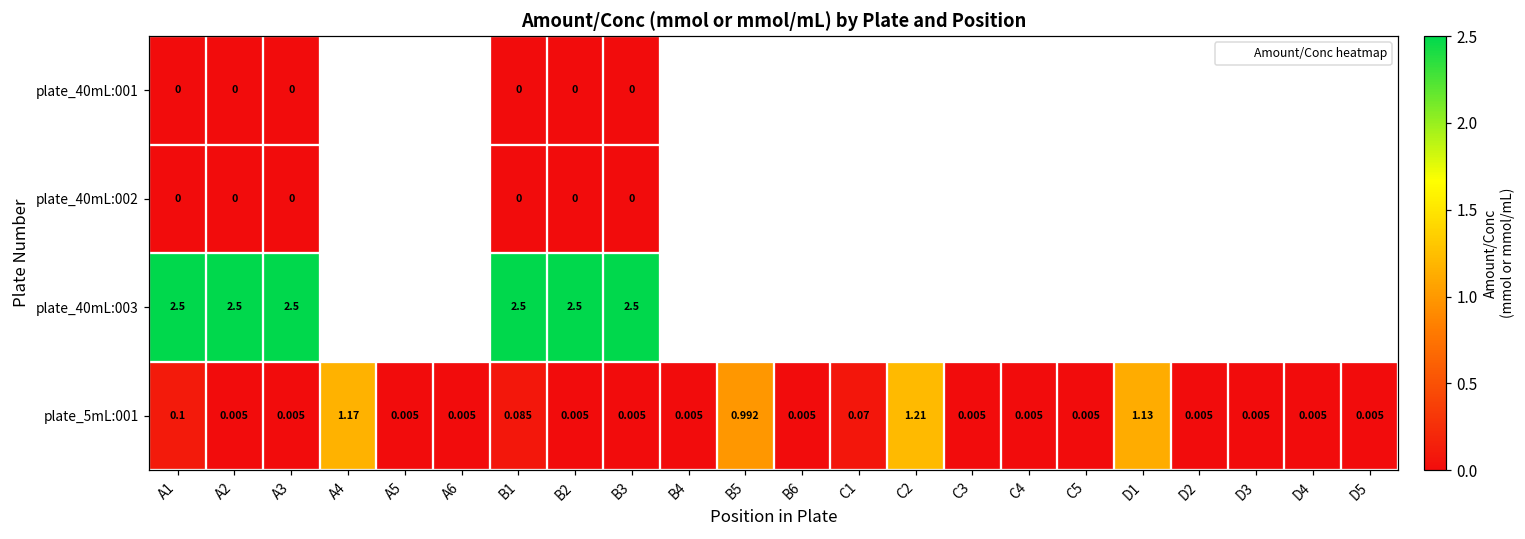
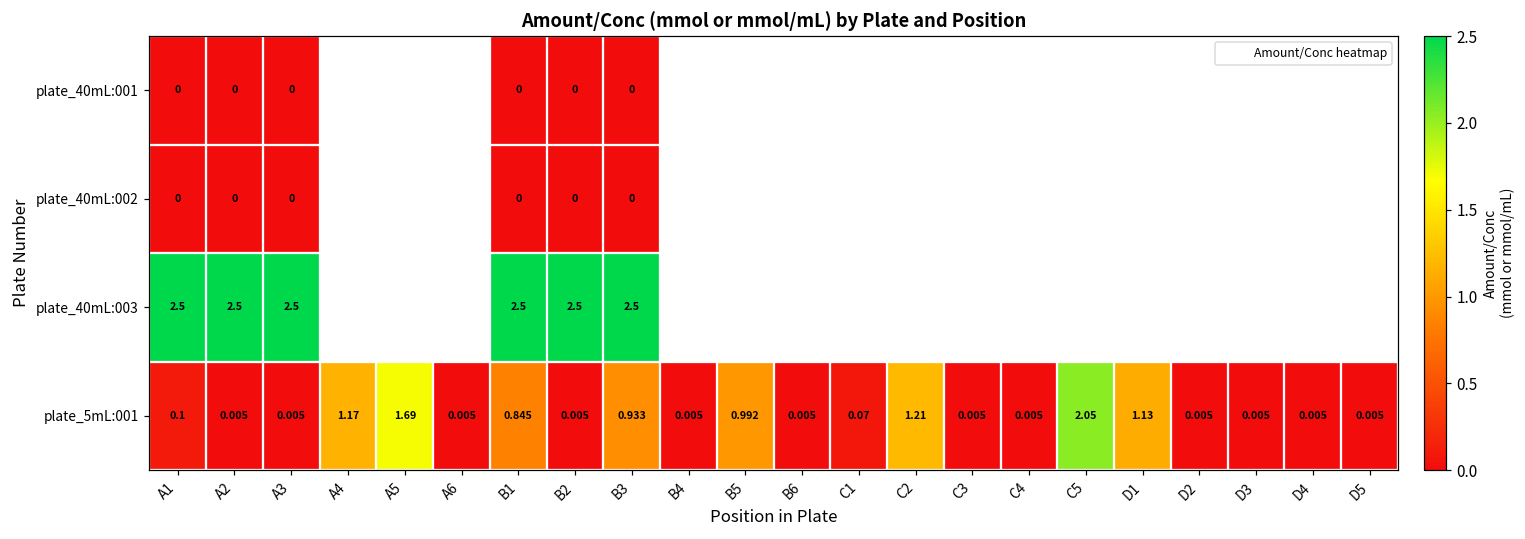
plate_5mL:001, A5: 0.005 -> 1.69
plate_5mL:001, B1: 0.085 -> 0.845
plate_5mL:001, B3: 0.005 -> 0.933
plate_5mL:001, C5: 0.005 -> 2.05
